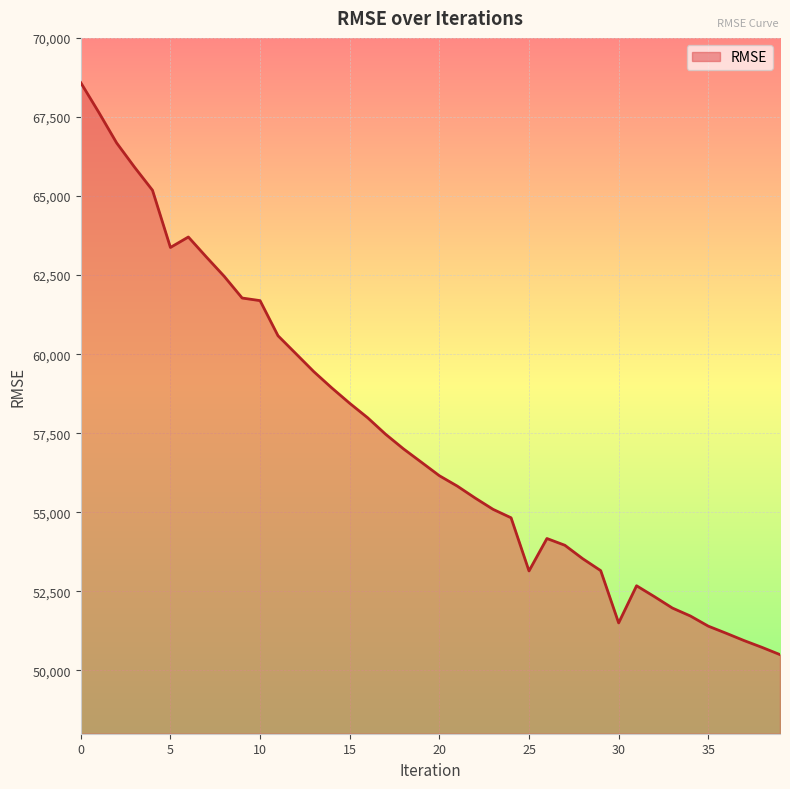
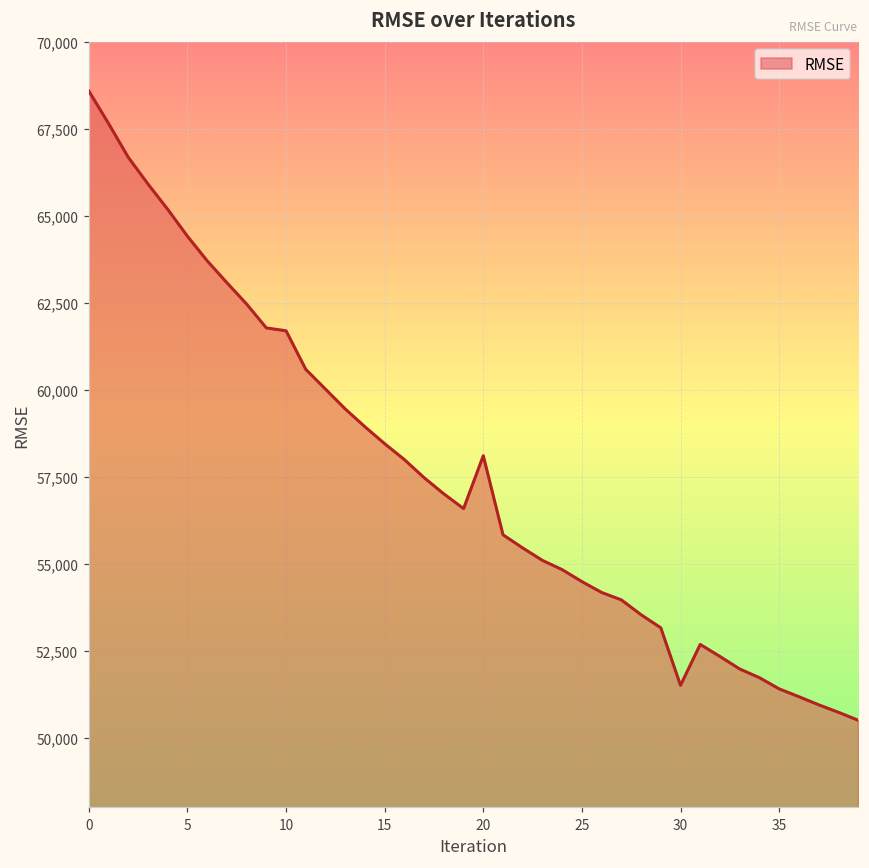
5: 63,400 -> 64,400
20: 56,200 -> 58,100
25: 53,100 -> 54,500
